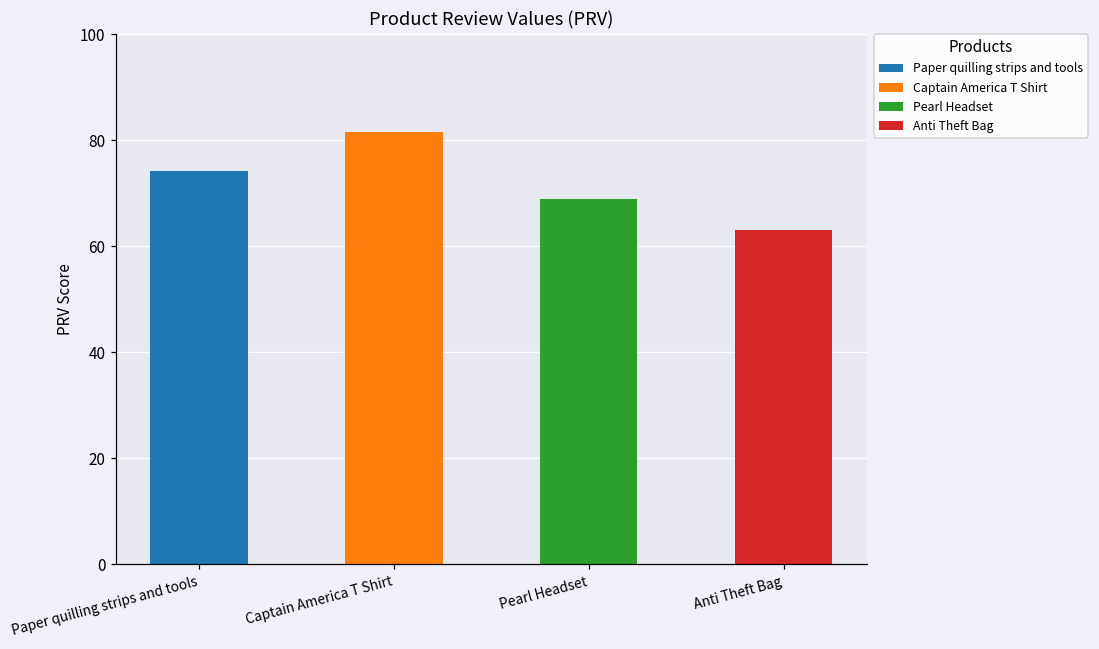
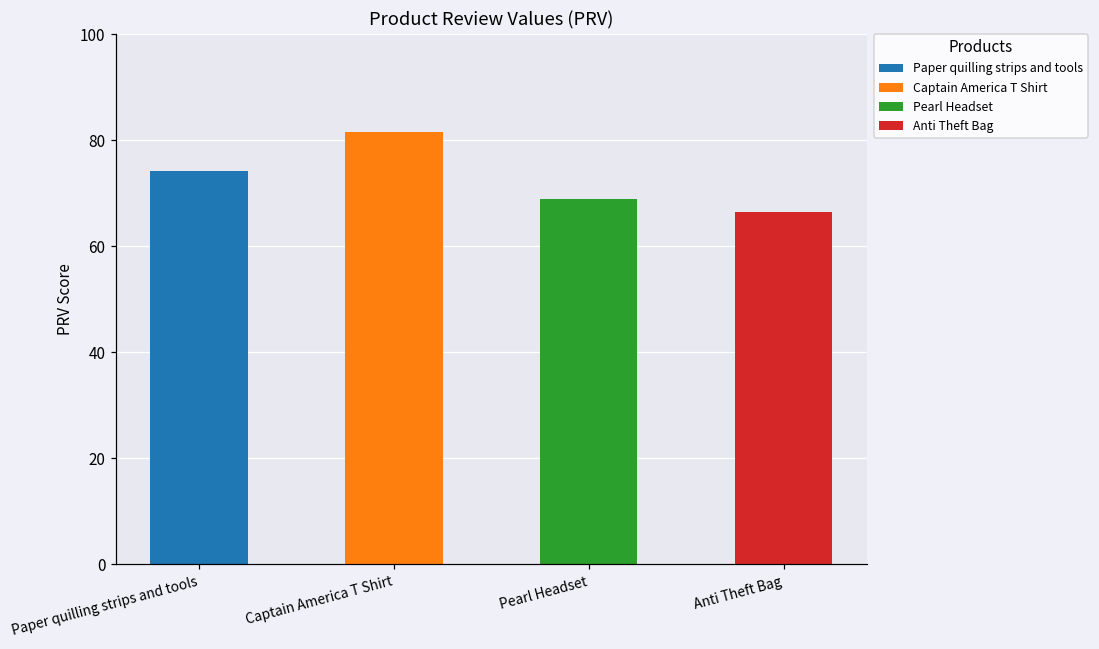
Anti Theft Bag: 63 -> 66
